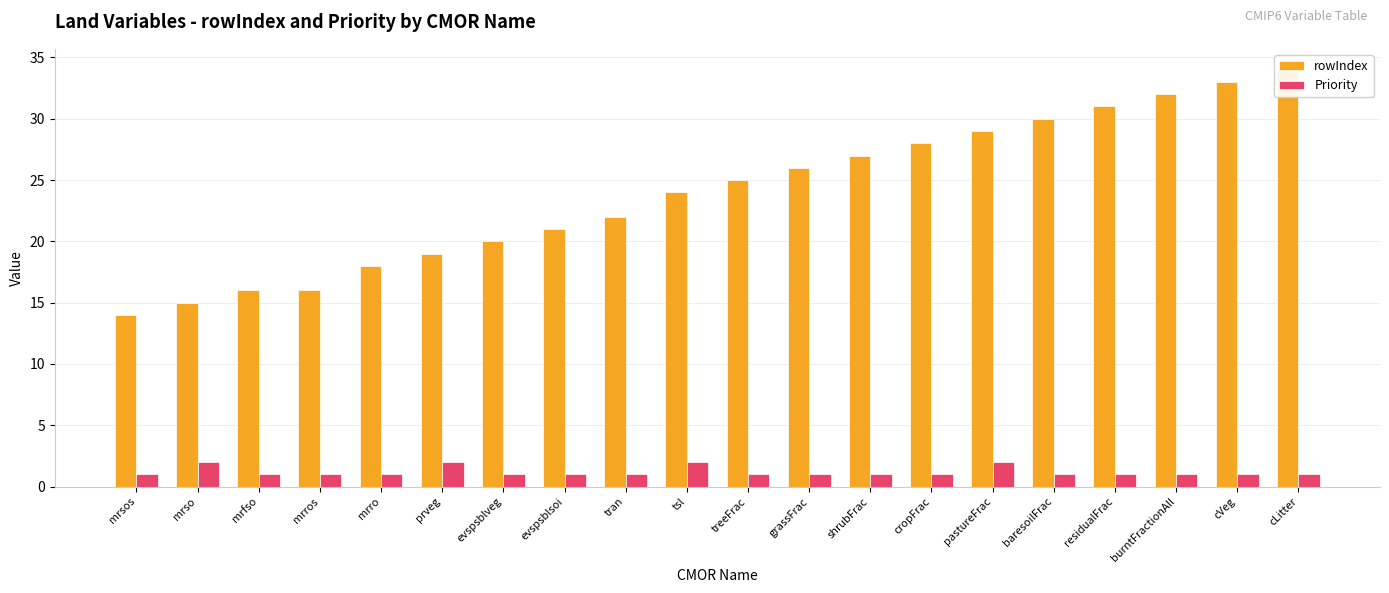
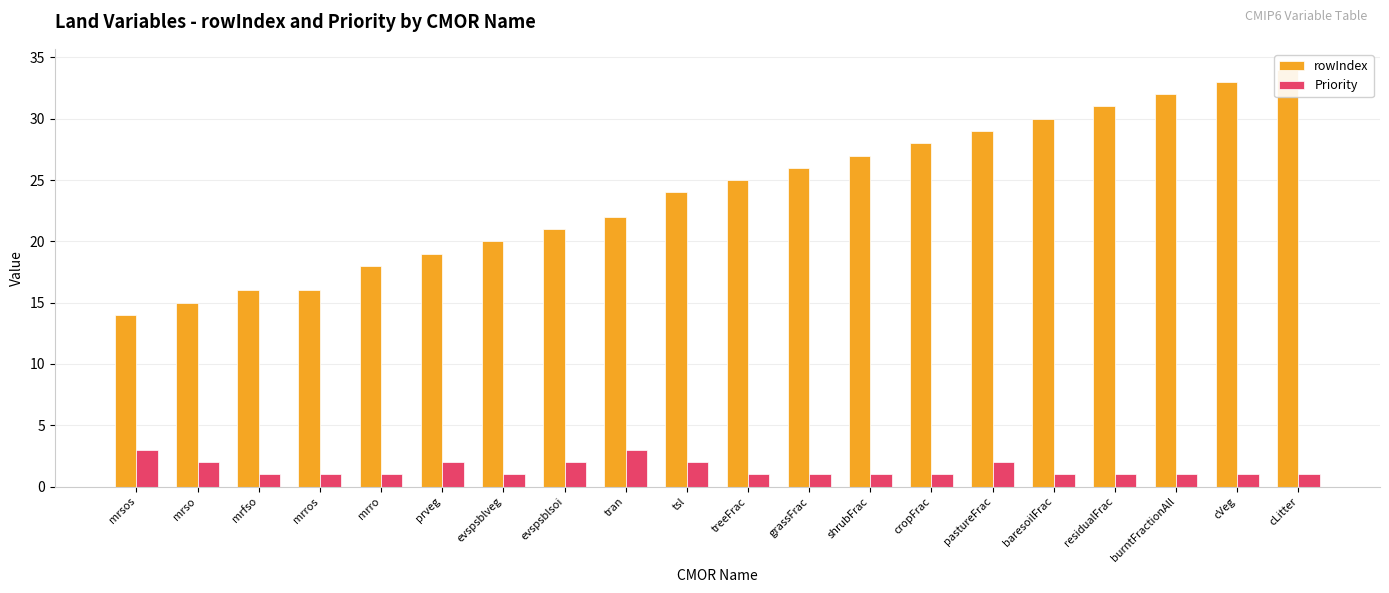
Priority, mrsos: 1 -> 3
Priority, evspsblsoi: 1 -> 2
Priority, tran: 1 -> 3
